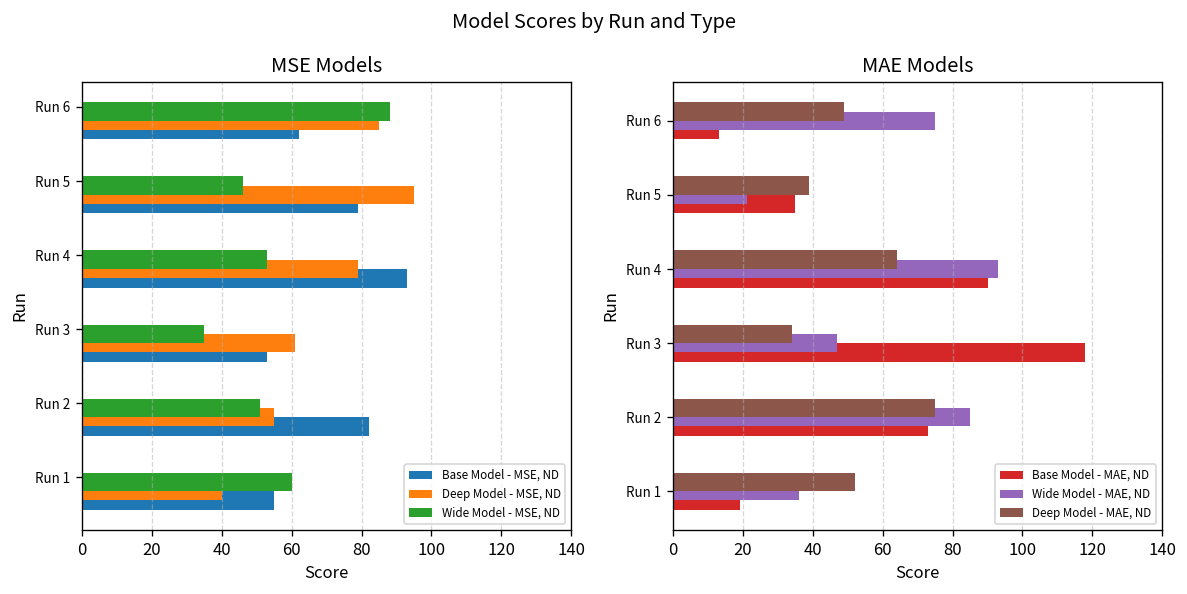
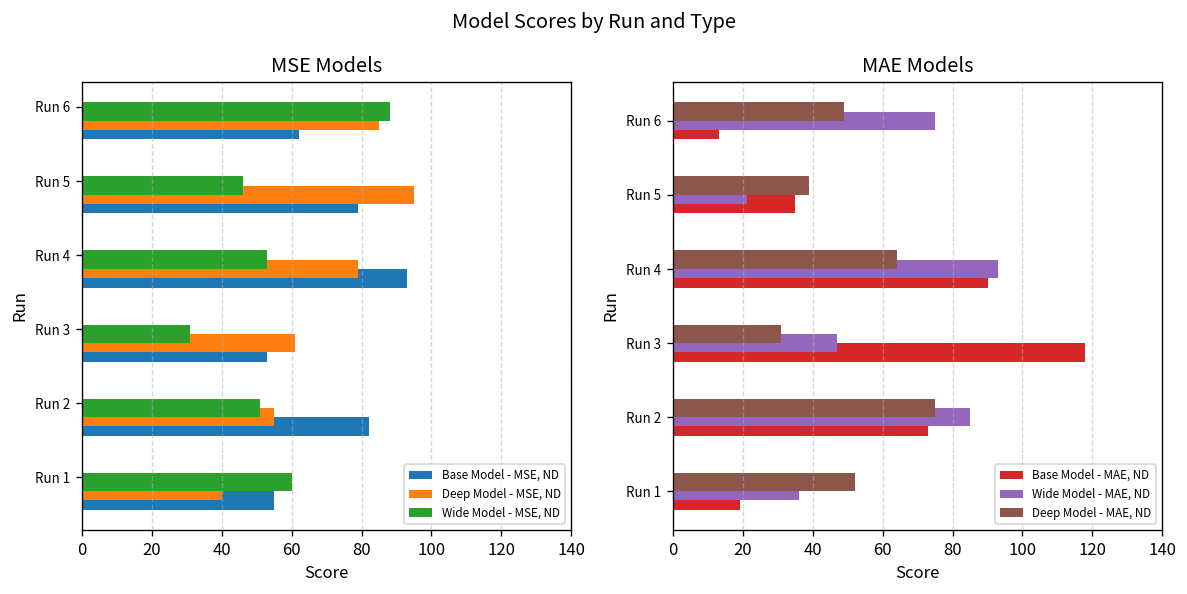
MSE Models, Wide Model - MSE, ND, Run 3: 35 -> 31
MAE Models, Deep Model - MAE, ND, Run 3: 34 -> 31
